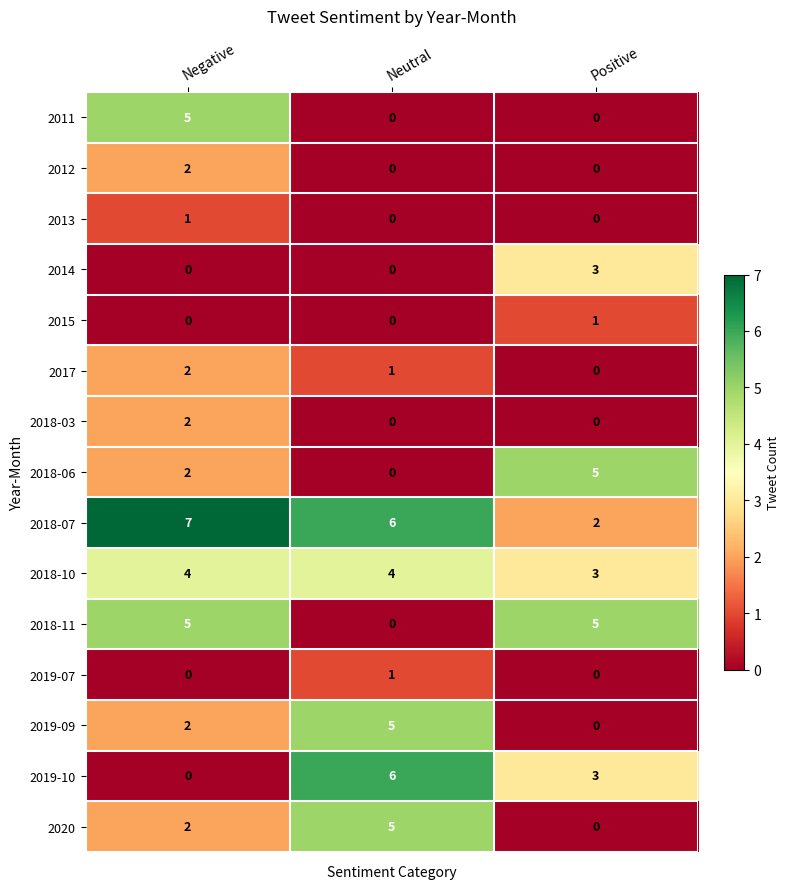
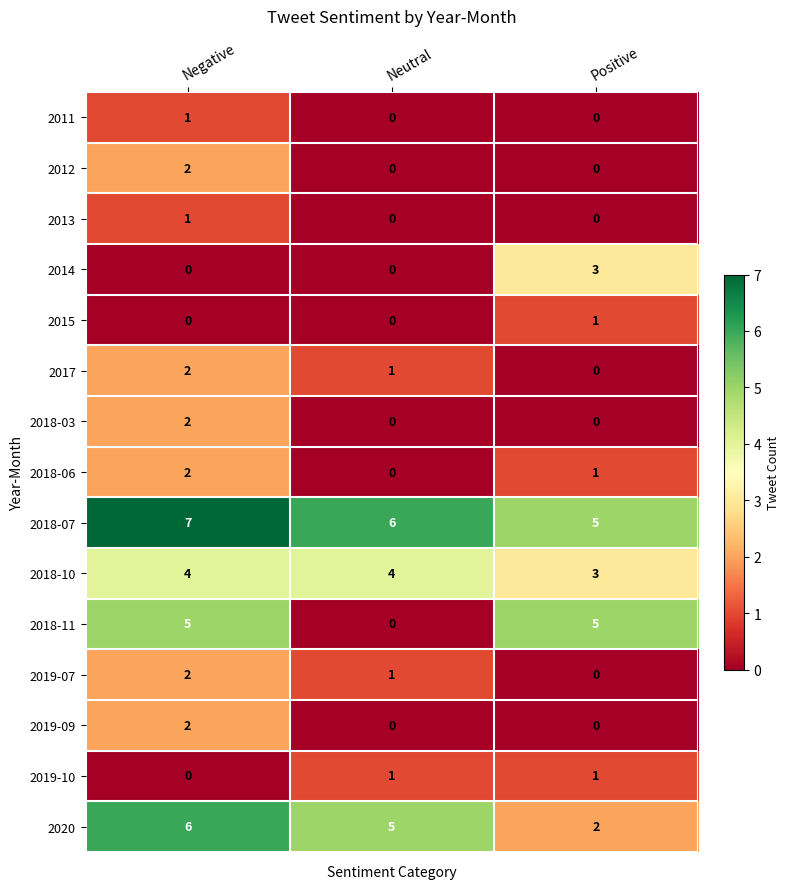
2011, Negative: 5 -> 1
2018-06, Positive: 5 -> 1
2018-07, Positive: 2 -> 5
2019-07, Negative: 0 -> 2
2019-09, Neutral: 5 -> 0
2019-10, Neutral: 6 -> 1
2019-10, Positive: 3 -> 1
2020, Negative: 2 -> 6
2020, Positive: 0 -> 2
